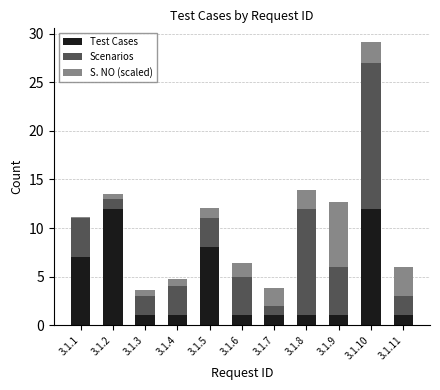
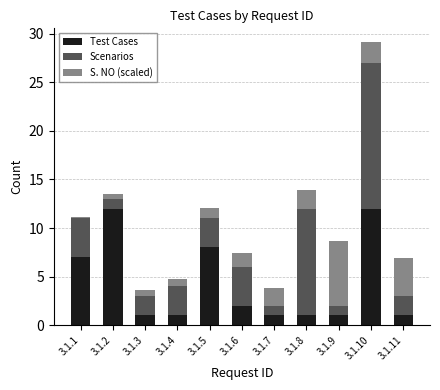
Test Cases, 3.1.6: 1 -> 2
Scenarios, 3.1.9: 5 -> 1
S. NO (scaled), 3.1.11: 3 -> 4
